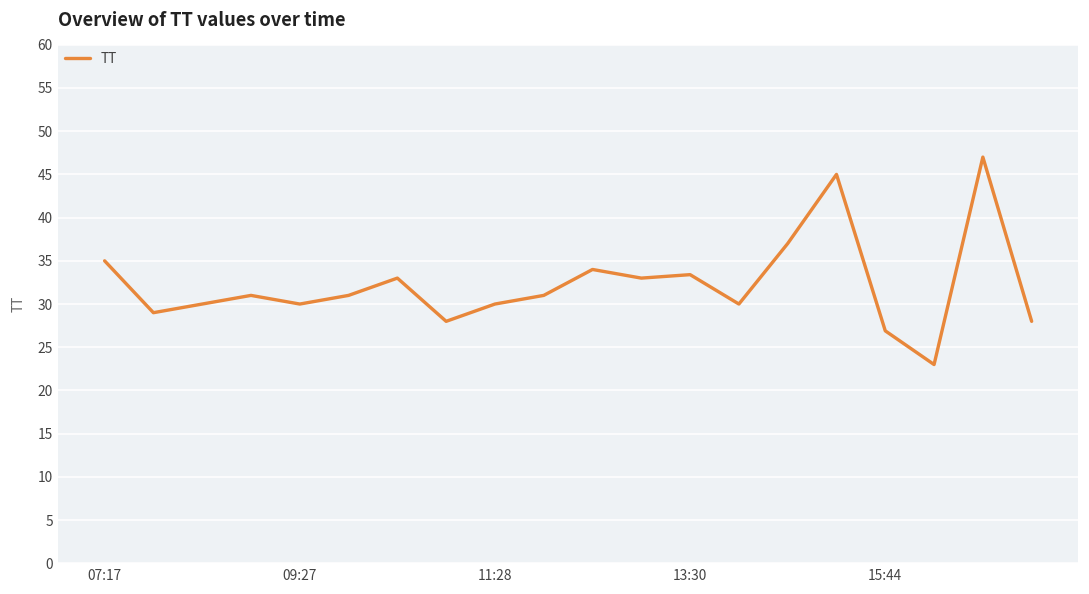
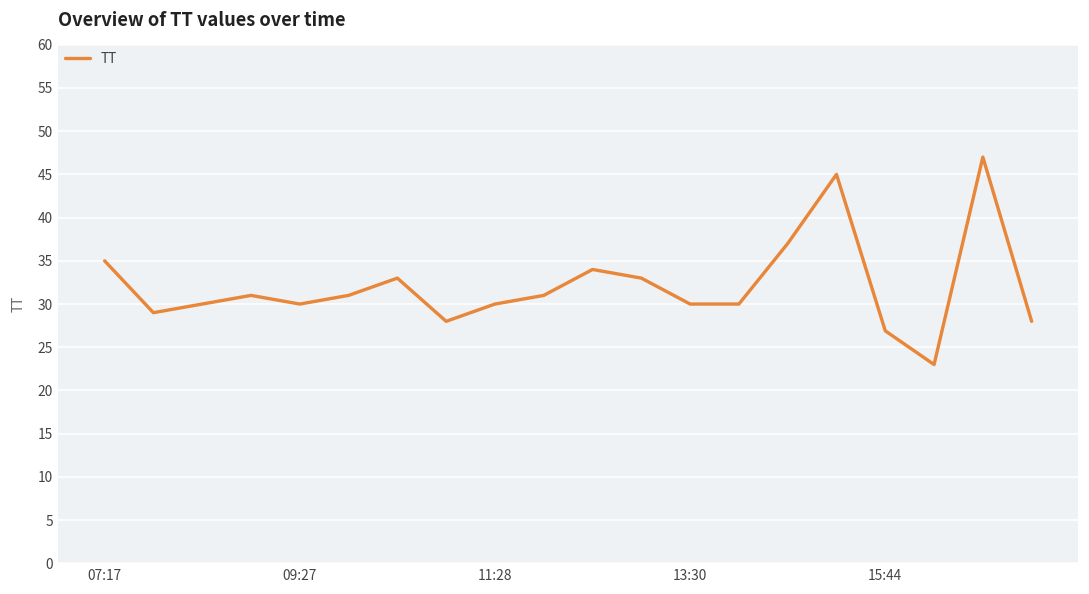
13:30: 33 -> 30
